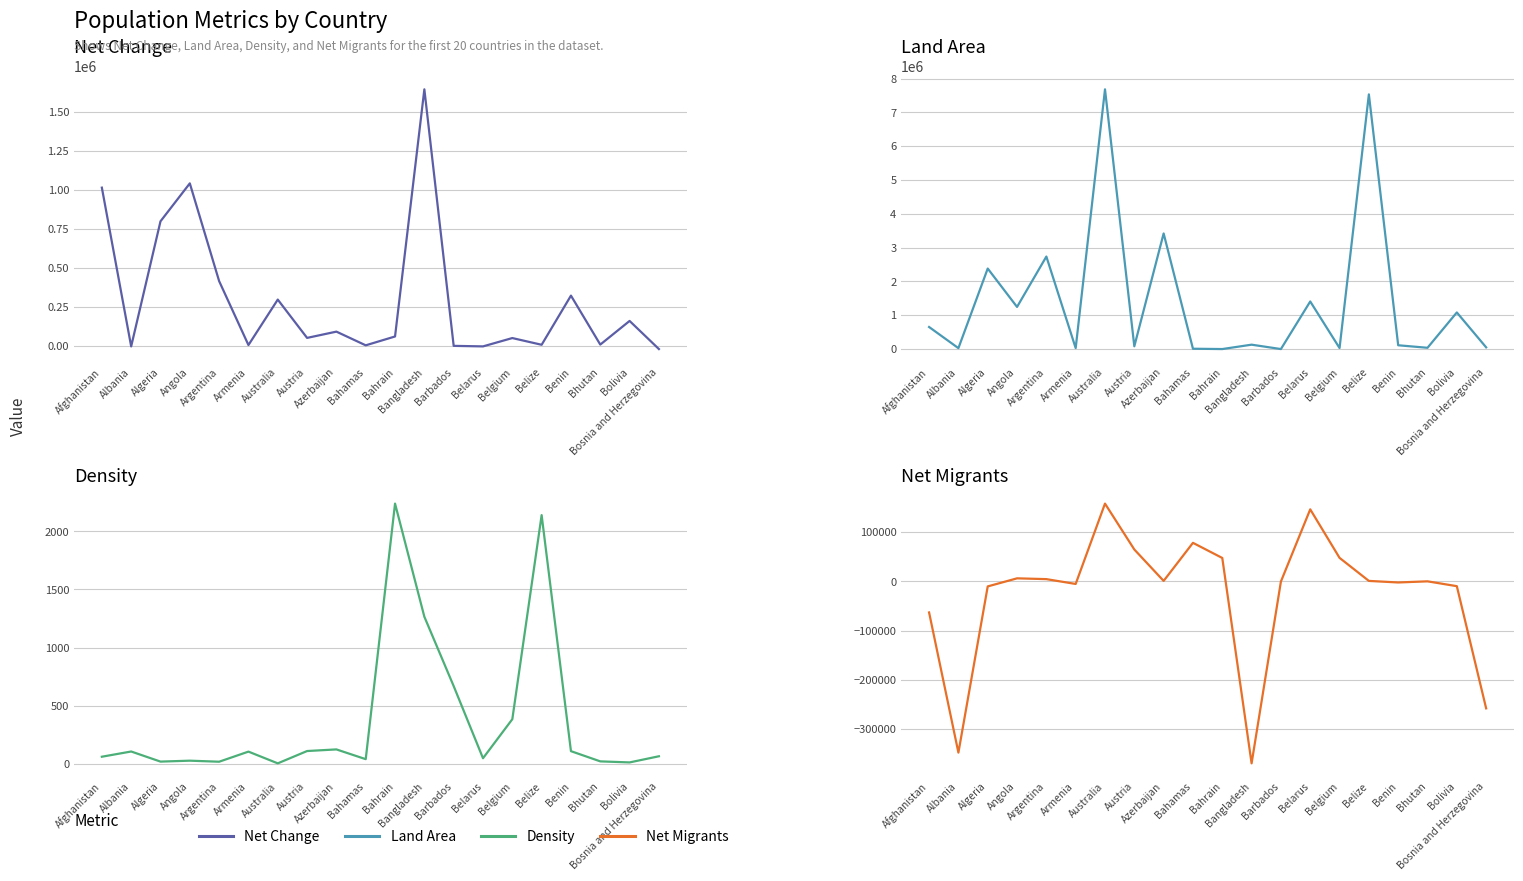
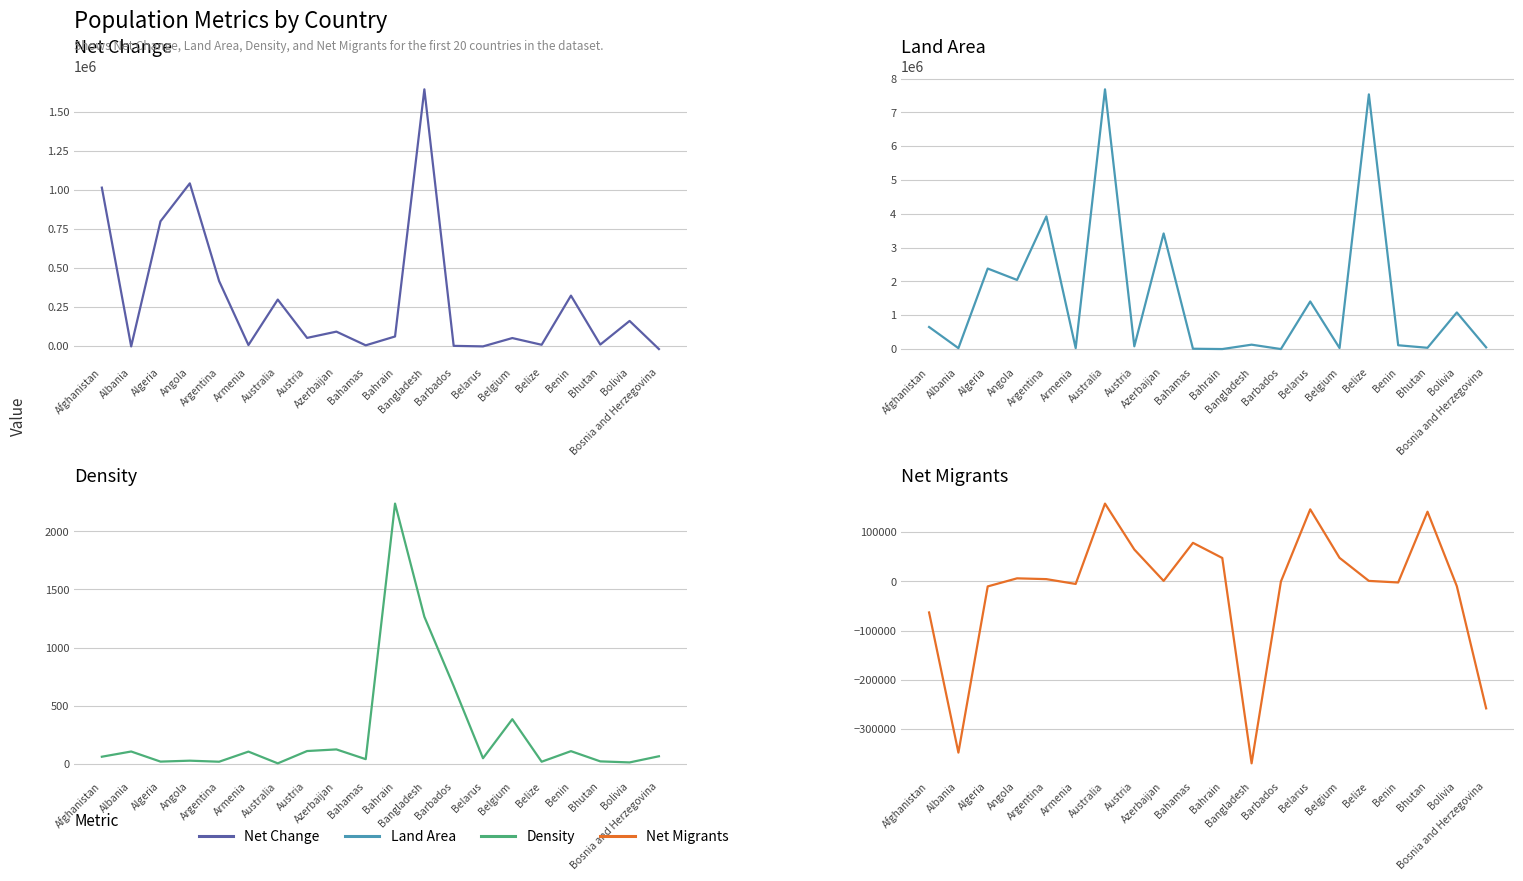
Land Area, Angola: 1200000 -> 2000000
Land Area, Argentina: 2700000 -> 3900000
Density, Belize: 2140 -> 20
Net Migrants, Bhutan: 0 -> 140000
